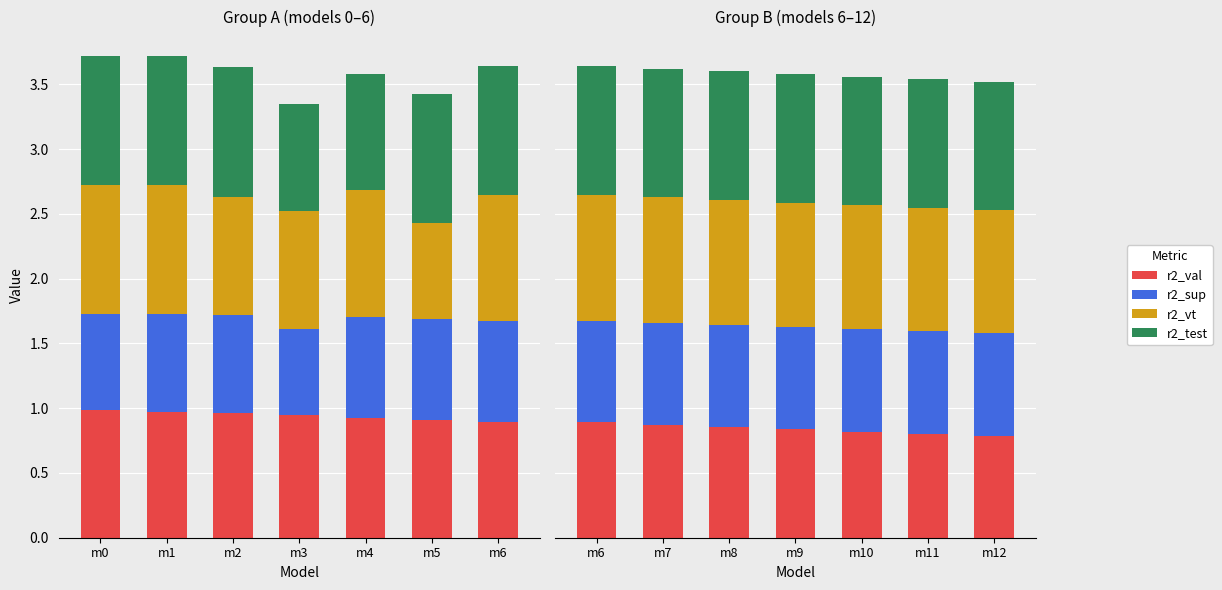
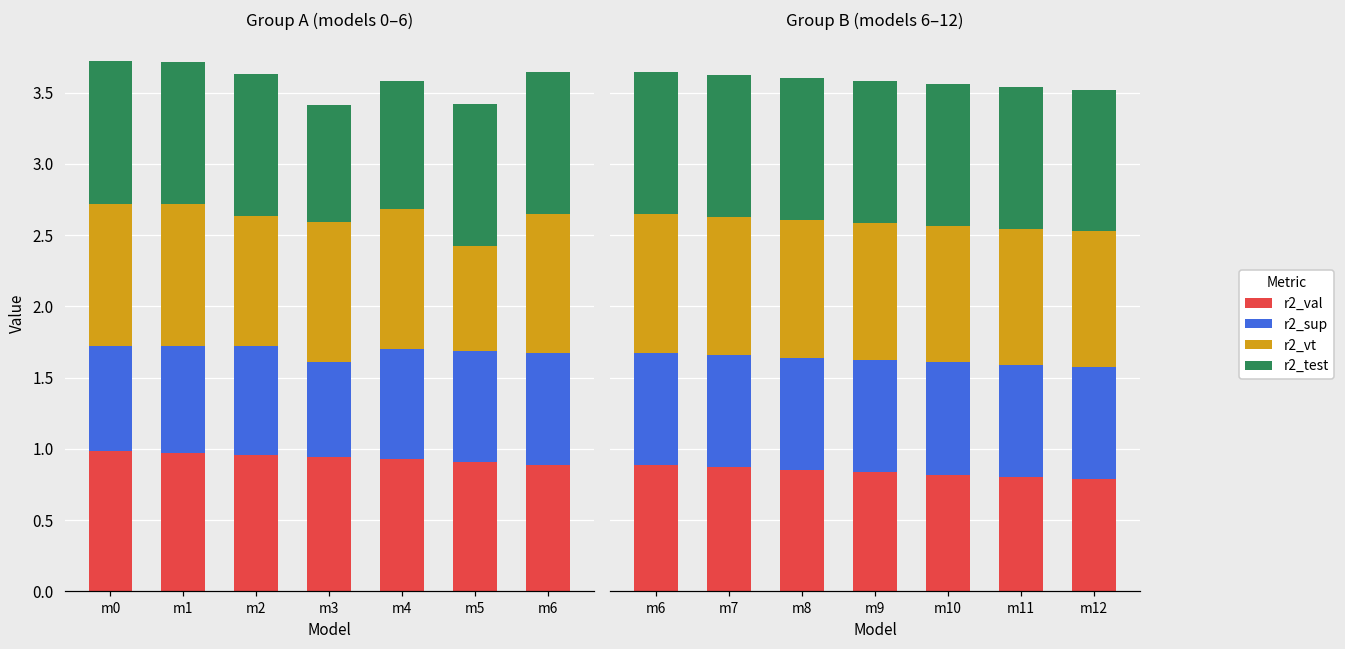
Group A (models 0–6), r2_vt, m3: 0.92 -> 0.99
